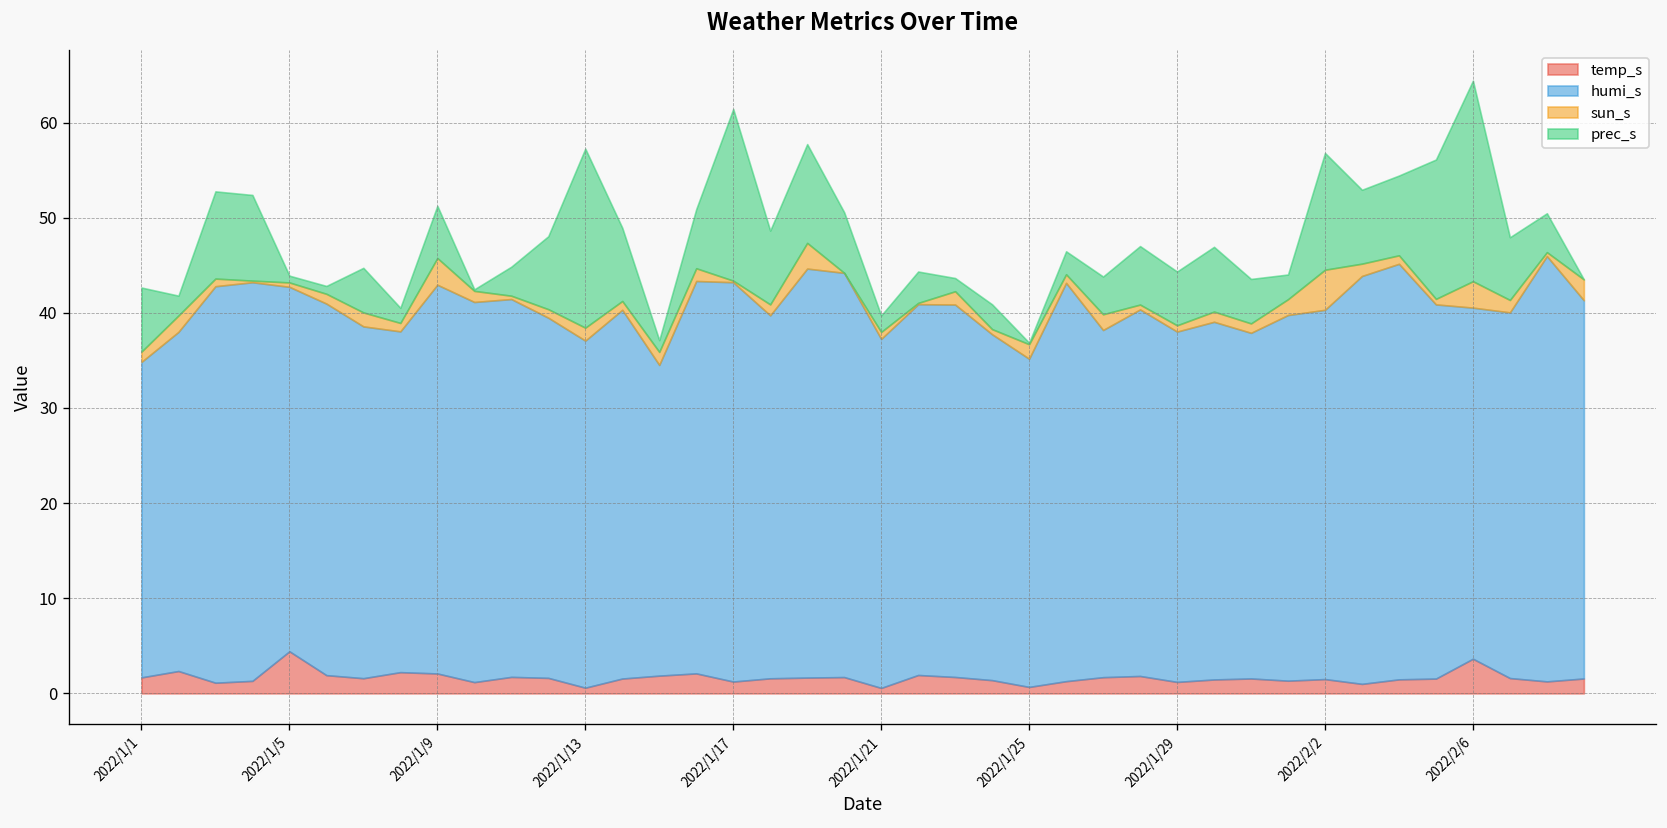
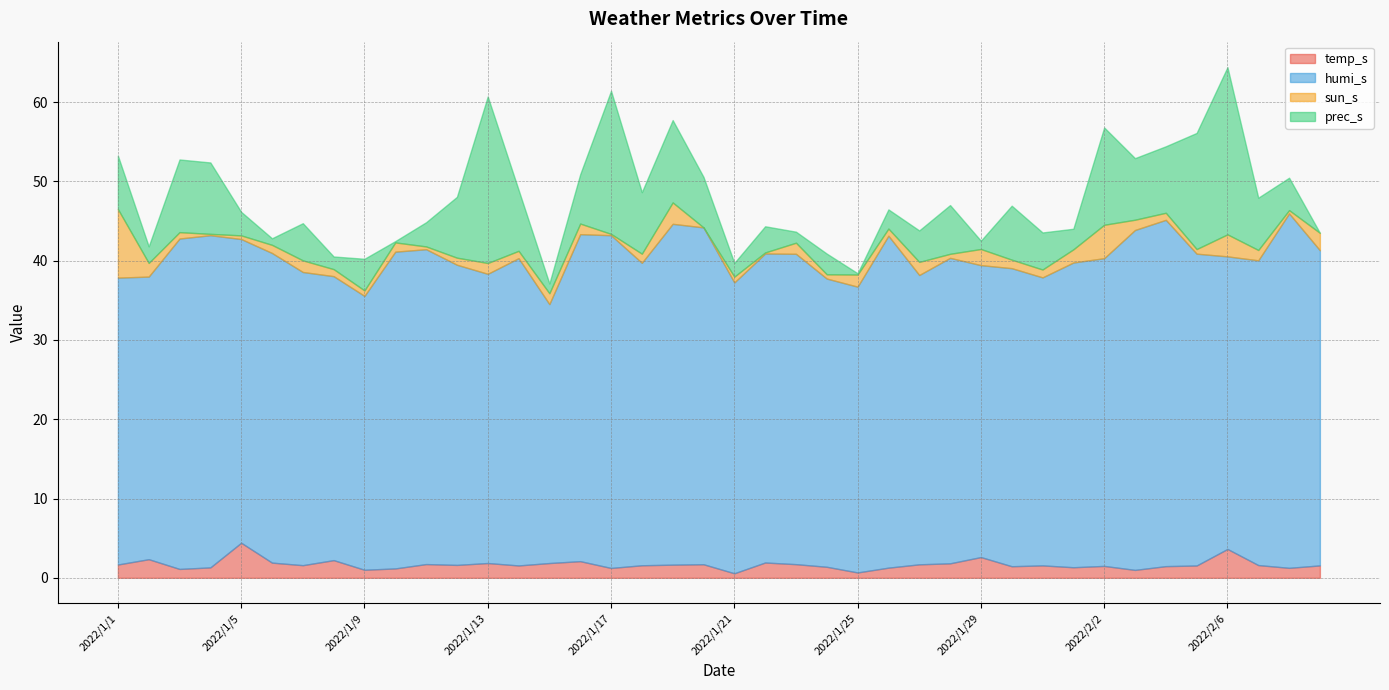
humi_s, 2022/1/1: 33 -> 36
sun_s, 2022/1/1: 1 -> 9
prec_s, 2022/1/5: 1 -> 3
temp_s, 2022/1/9: 2 -> 1
humi_s, 2022/1/9: 41 -> 35
sun_s, 2022/1/9: 3 -> 1
prec_s, 2022/1/9: 5 -> 4
temp_s, 2022/1/13: 1 -> 2
prec_s, 2022/1/13: 19 -> 21
humi_s, 2022/1/25: 34 -> 36
temp_s, 2022/1/29: 1 -> 3
sun_s, 2022/1/29: 1 -> 2
prec_s, 2022/1/29: 6 -> 1
